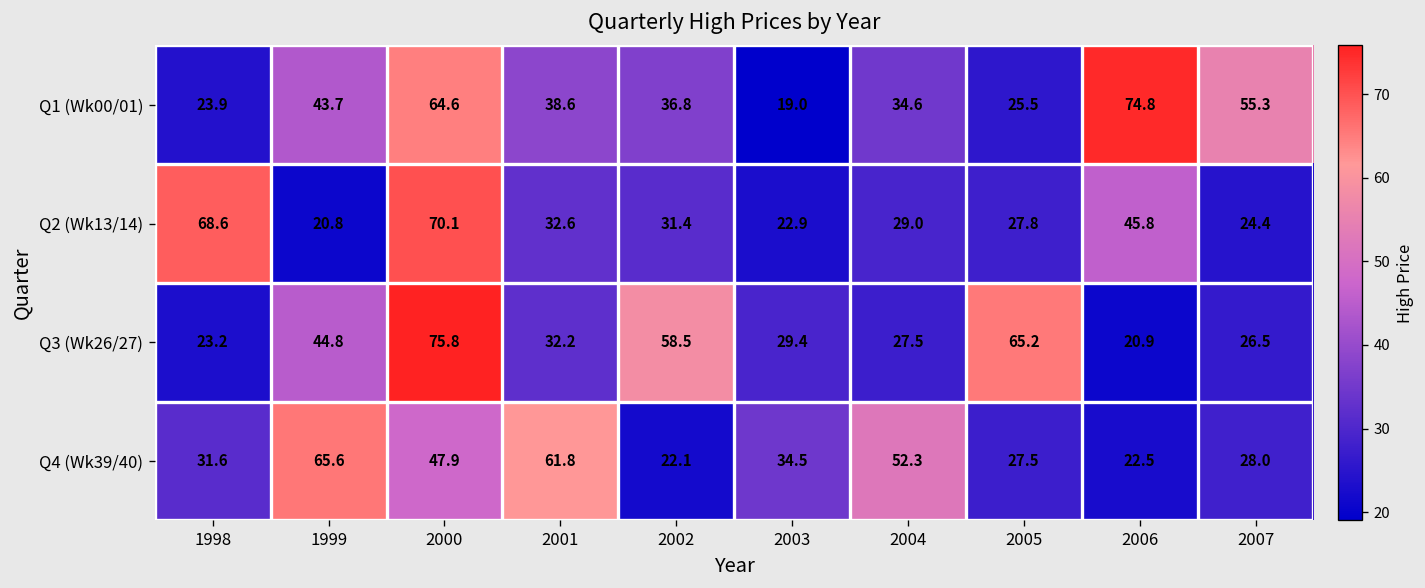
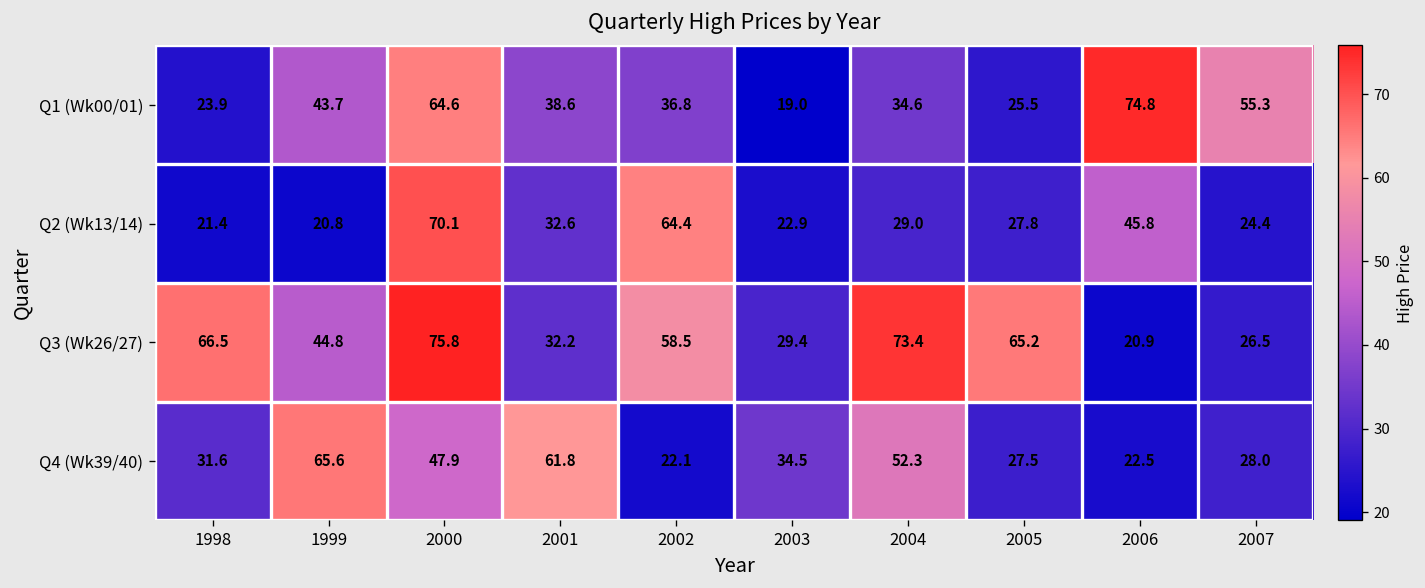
Q2 (Wk13/14), 1998: 68.6 -> 21.4
Q2 (Wk13/14), 2002: 31.4 -> 64.4
Q3 (Wk26/27), 1998: 23.2 -> 66.5
Q3 (Wk26/27), 2004: 27.5 -> 73.4
